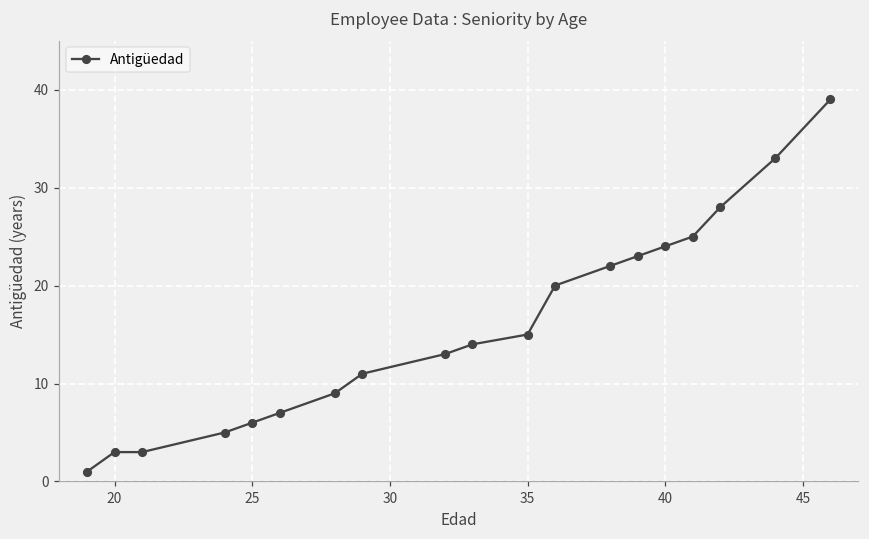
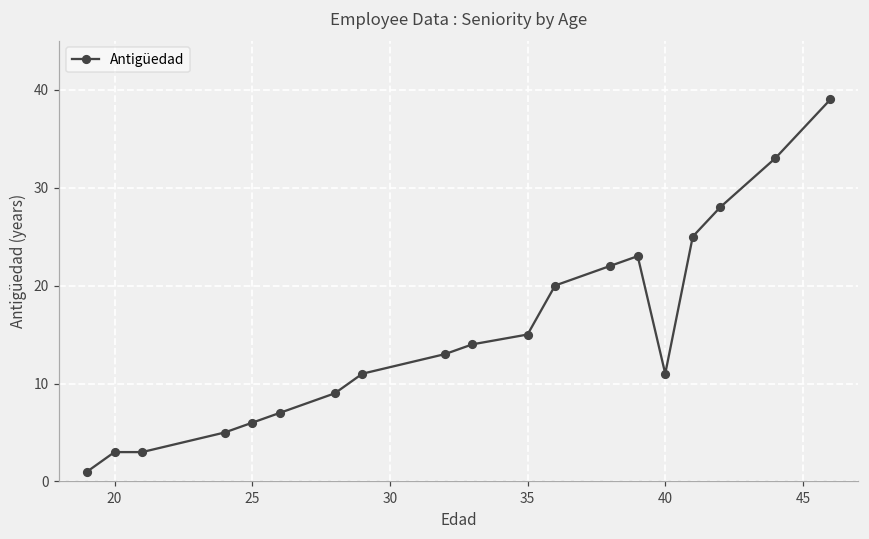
40: 24 -> 11
